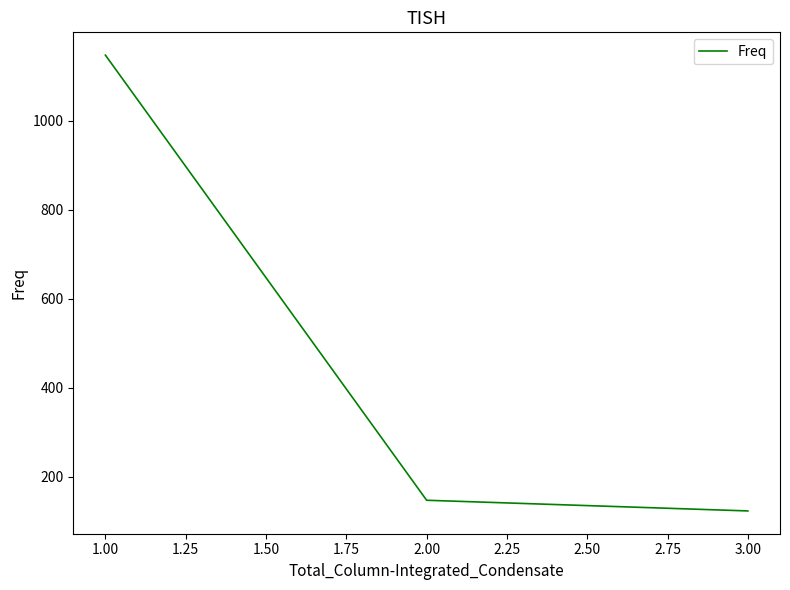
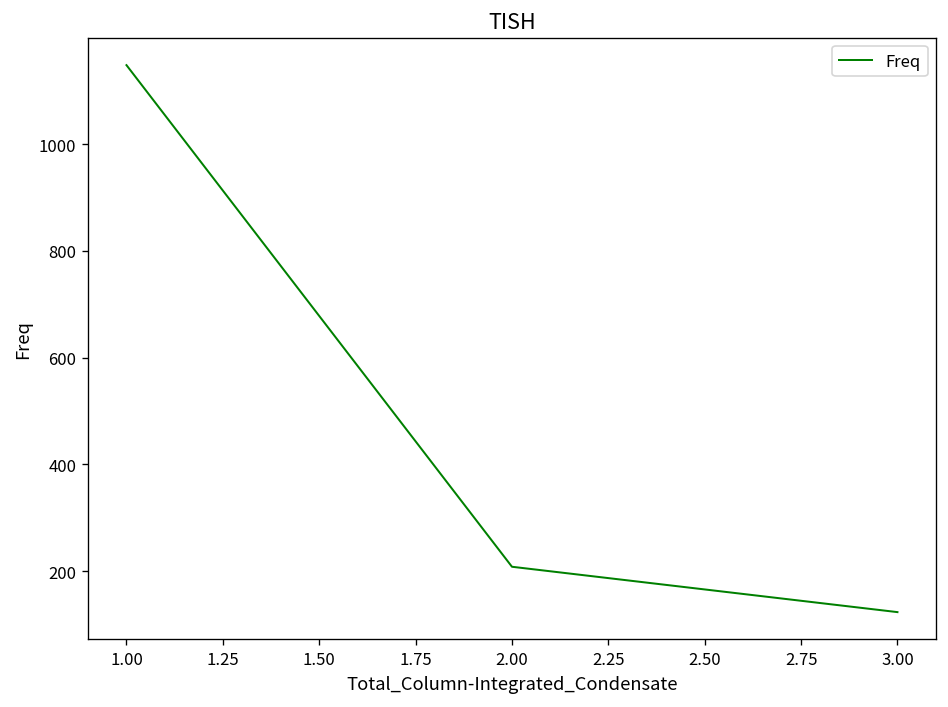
2.00: 150 -> 210
